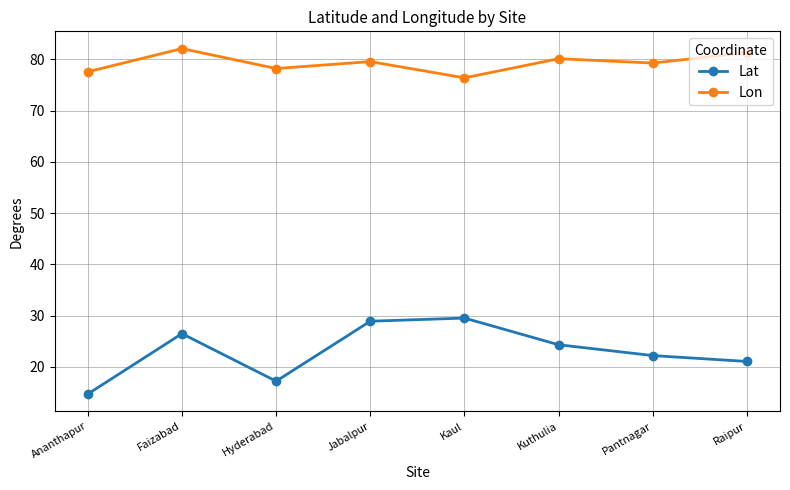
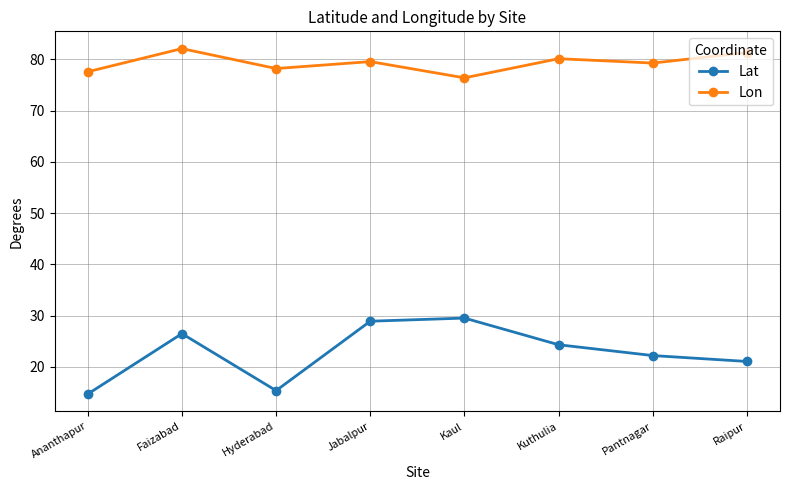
Lat, Hyderabad: 17 -> 15
